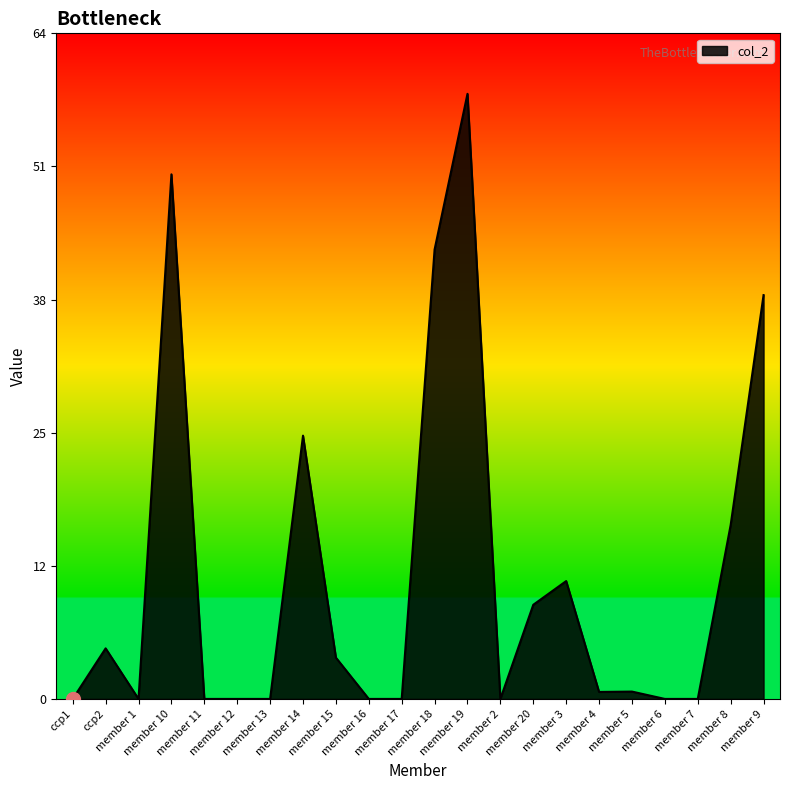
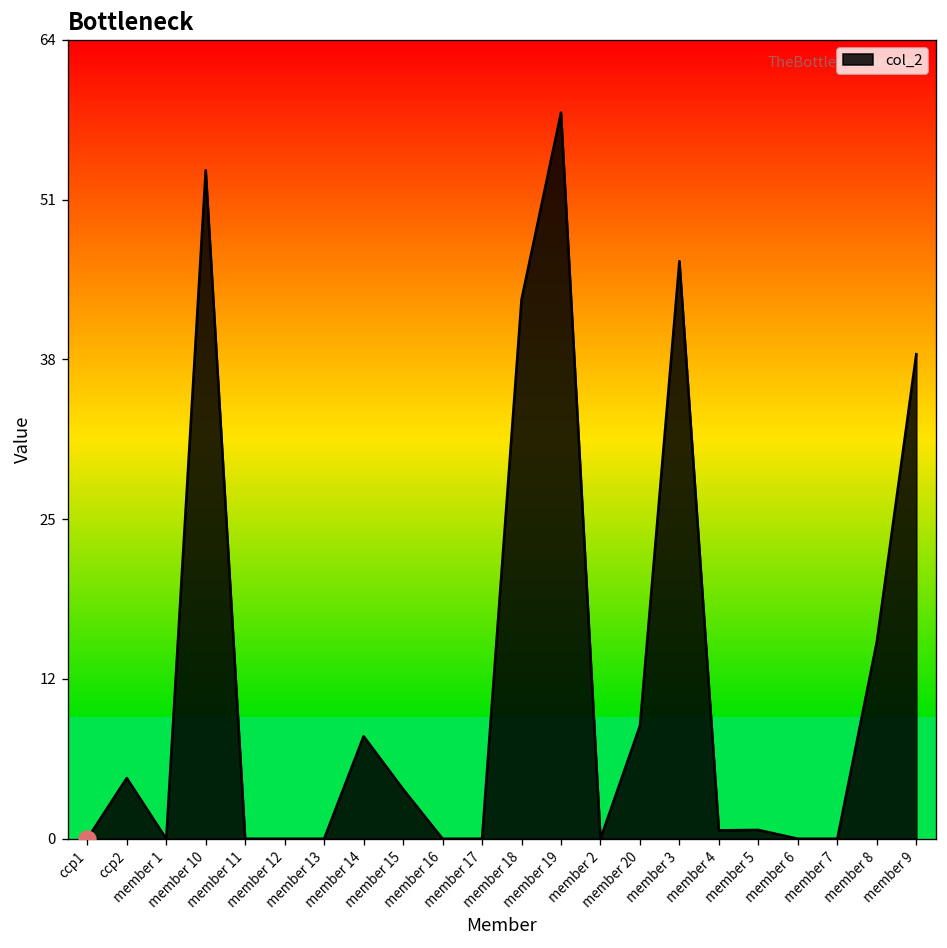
col_2, member 10: 50.6 -> 53.7
col_2, member 14: 25.4 -> 8.2
col_2, member 3: 11.4 -> 46.4
col_2, member 8: 16.8 -> 15.8
